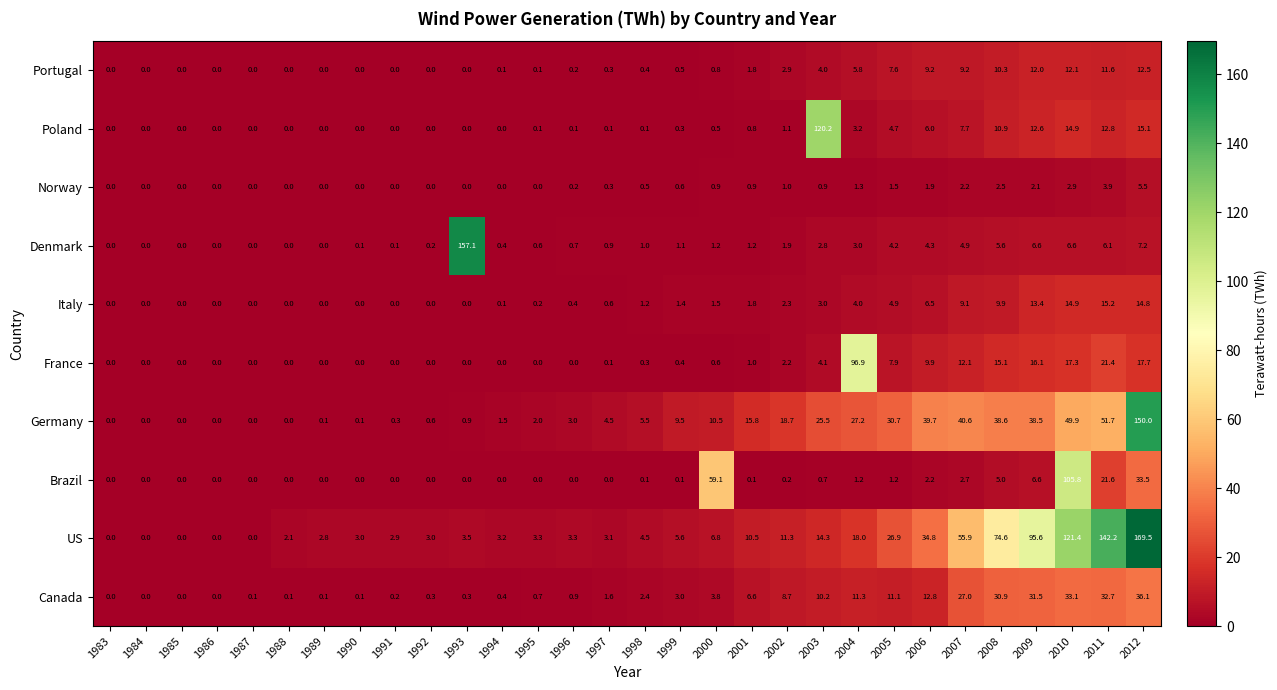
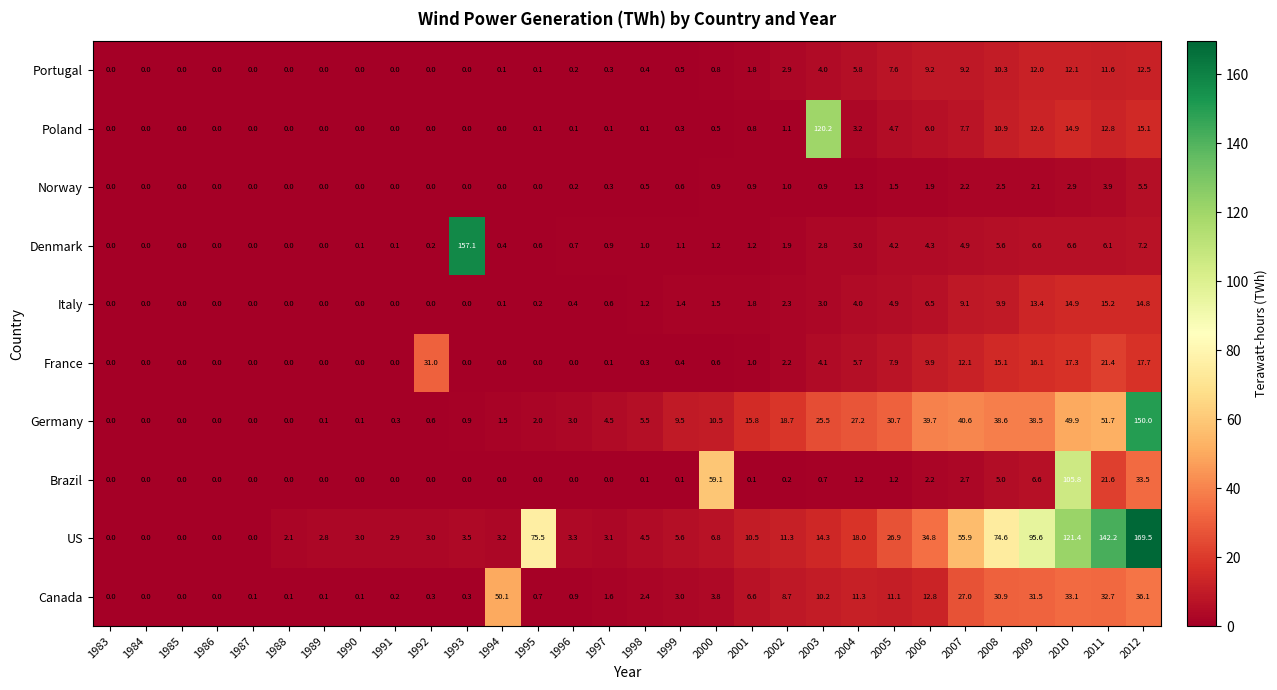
France, 1992: 0.0 -> 31.0
France, 2004: 96.9 -> 5.7
US, 1995: 3.3 -> 75.5
Canada, 1994: 0.4 -> 50.1
